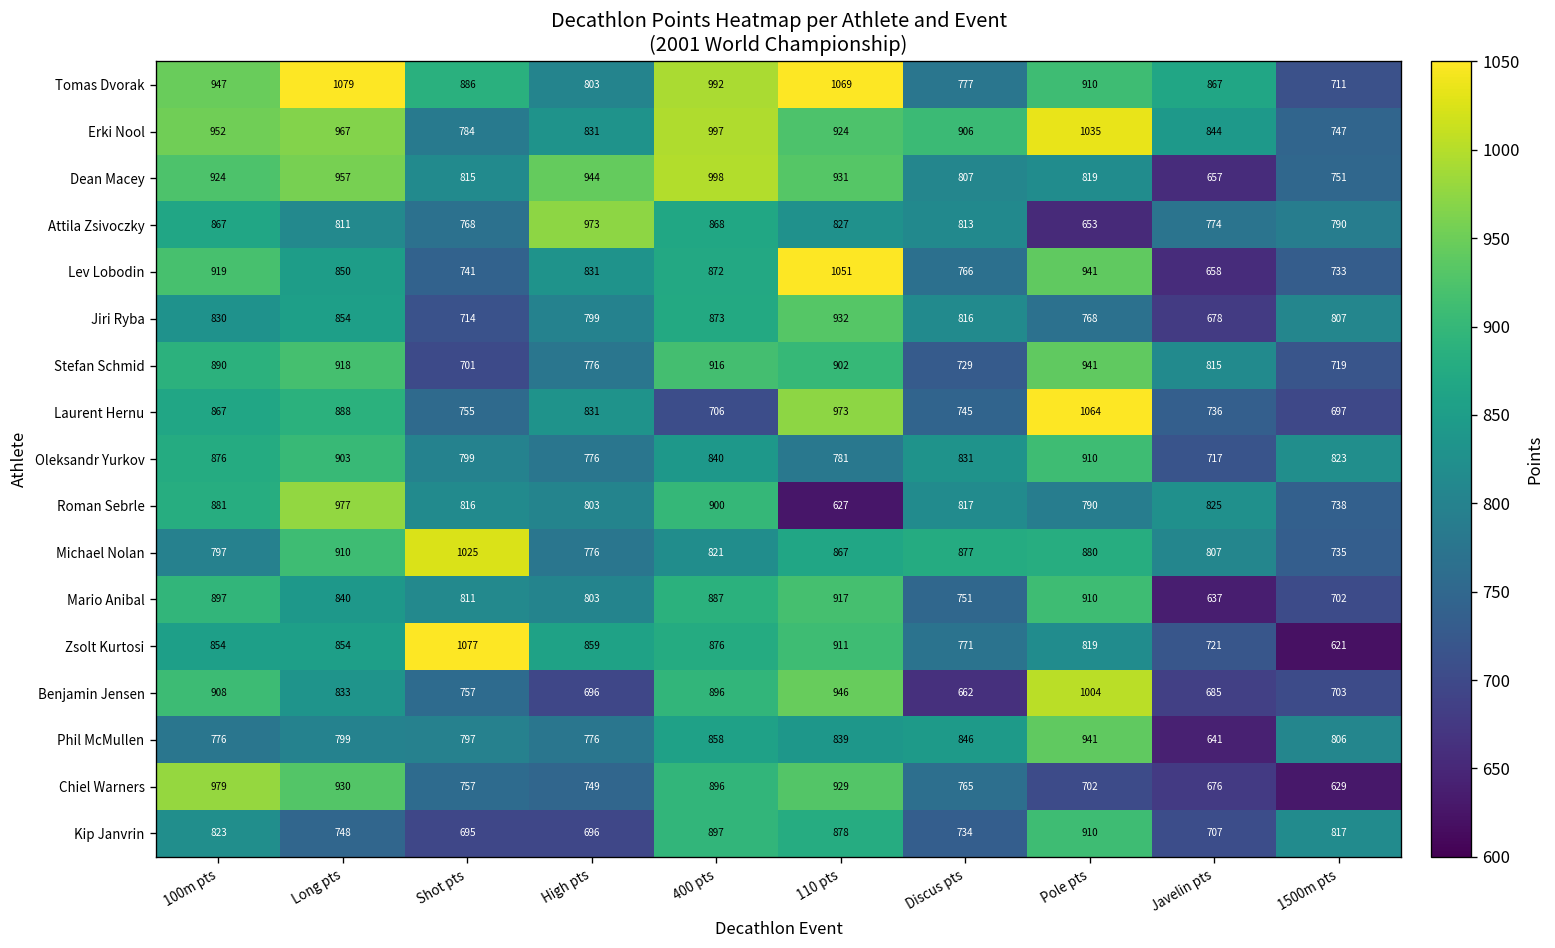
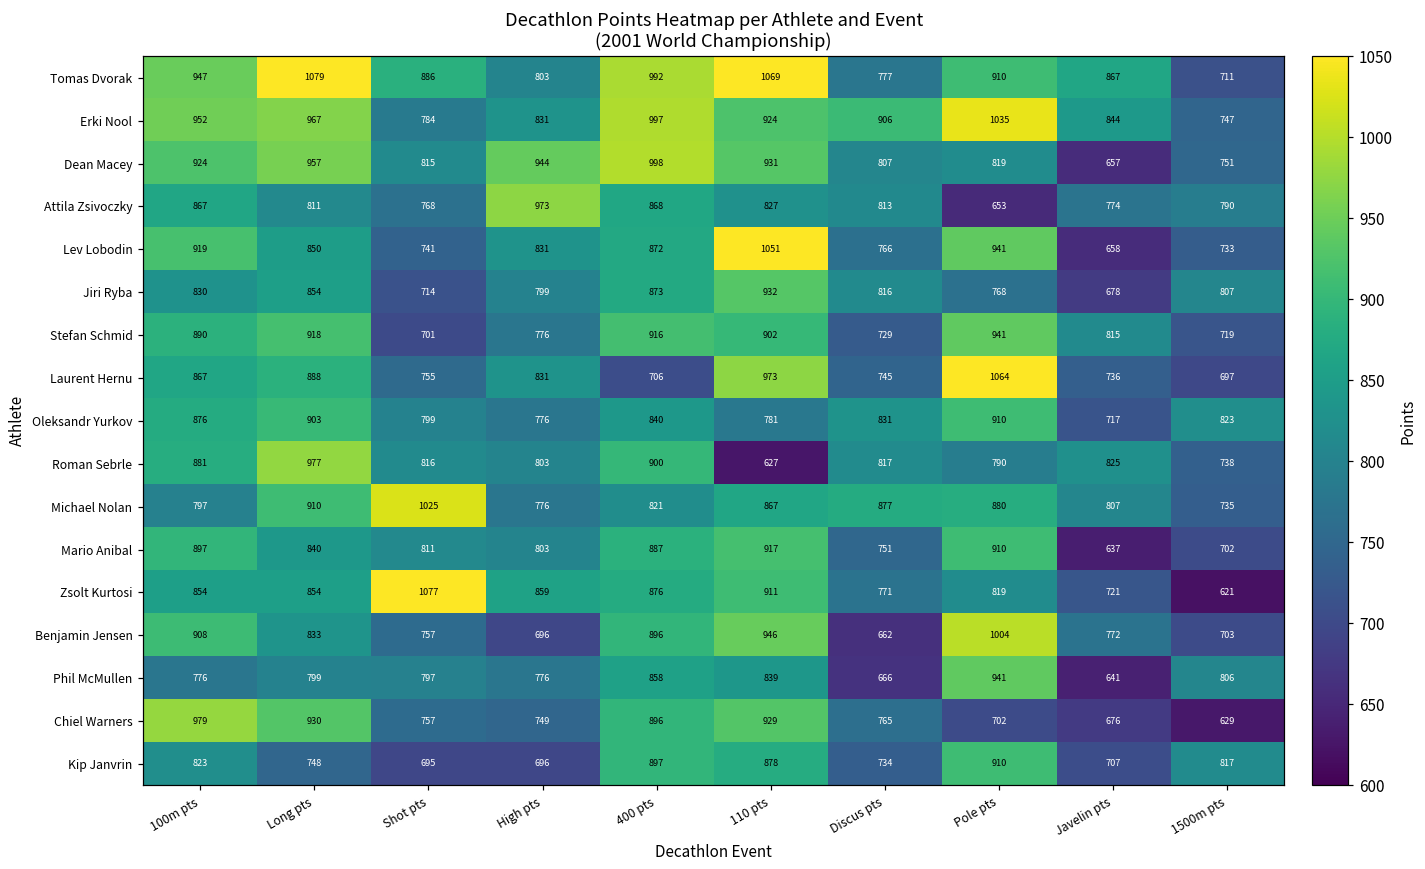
Benjamin Jensen, Javelin pts: 685 -> 772
Phil McMullen, Discus pts: 846 -> 666
